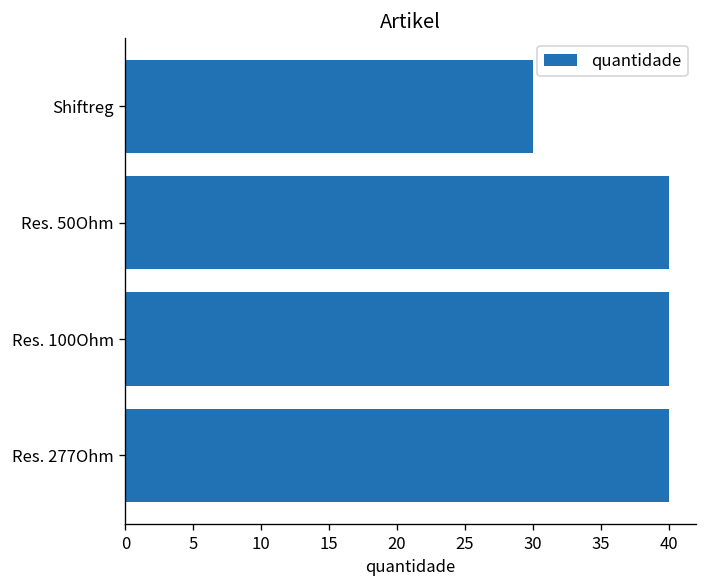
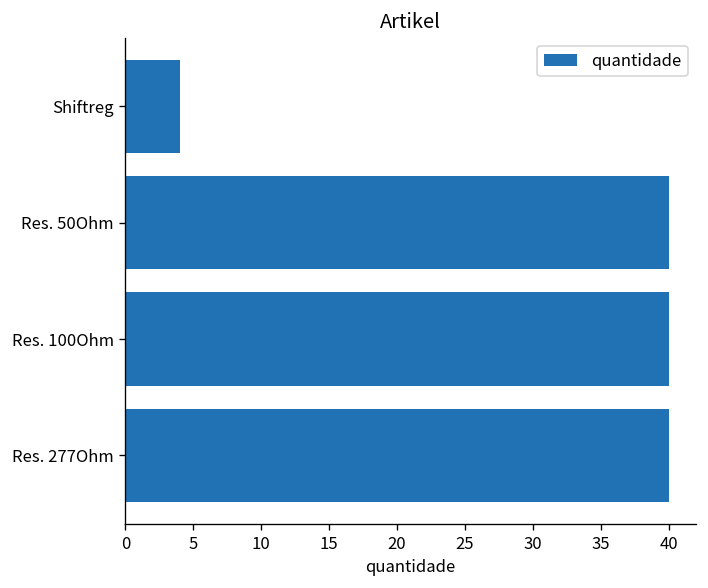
Shiftreg: 30 -> 4
